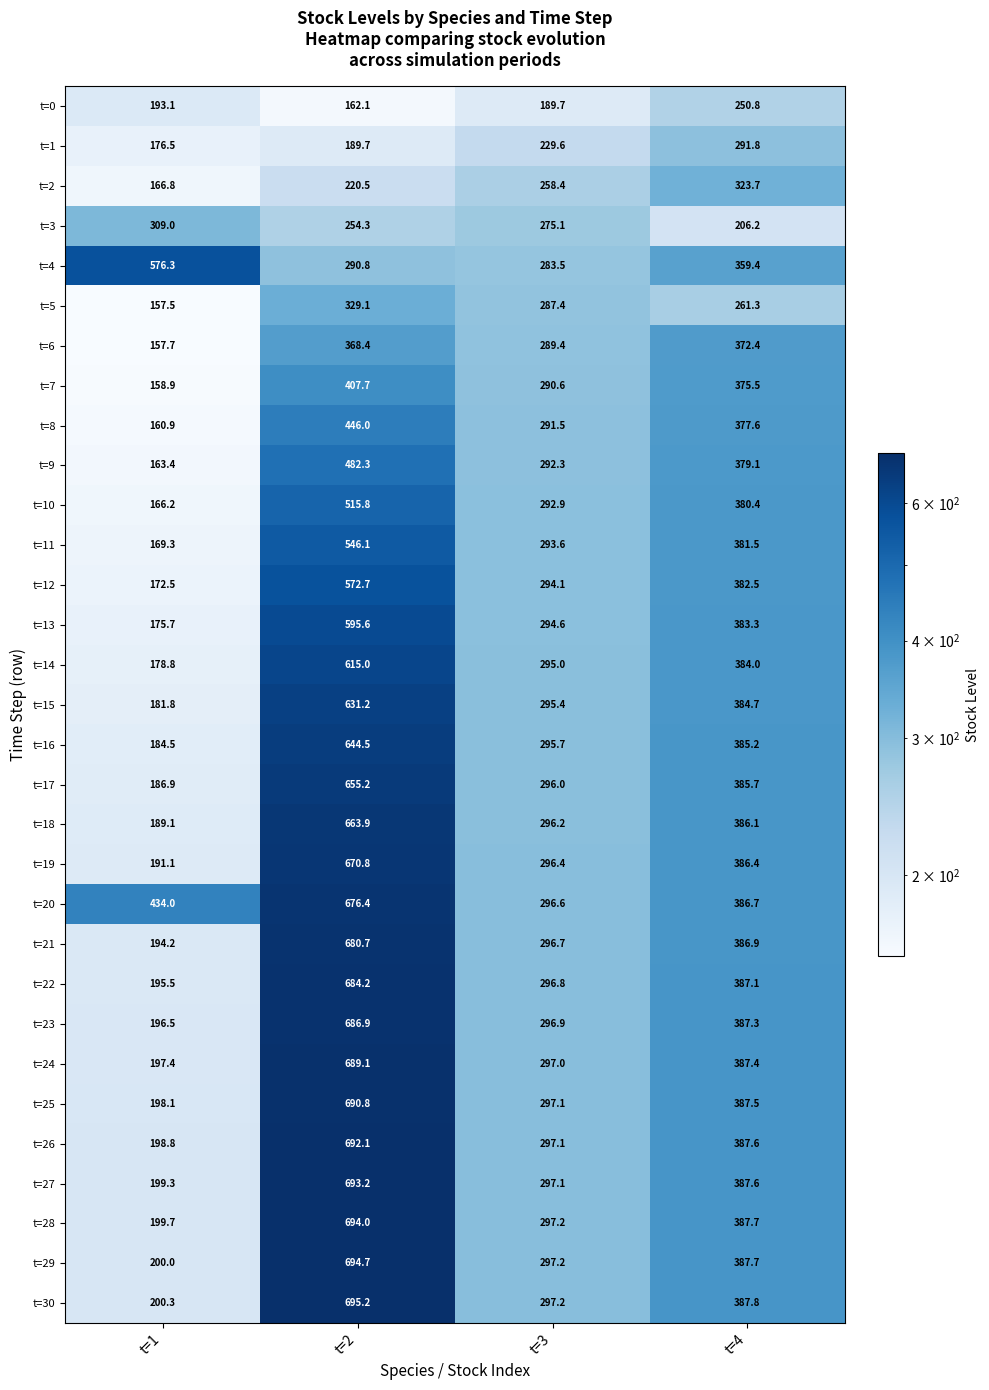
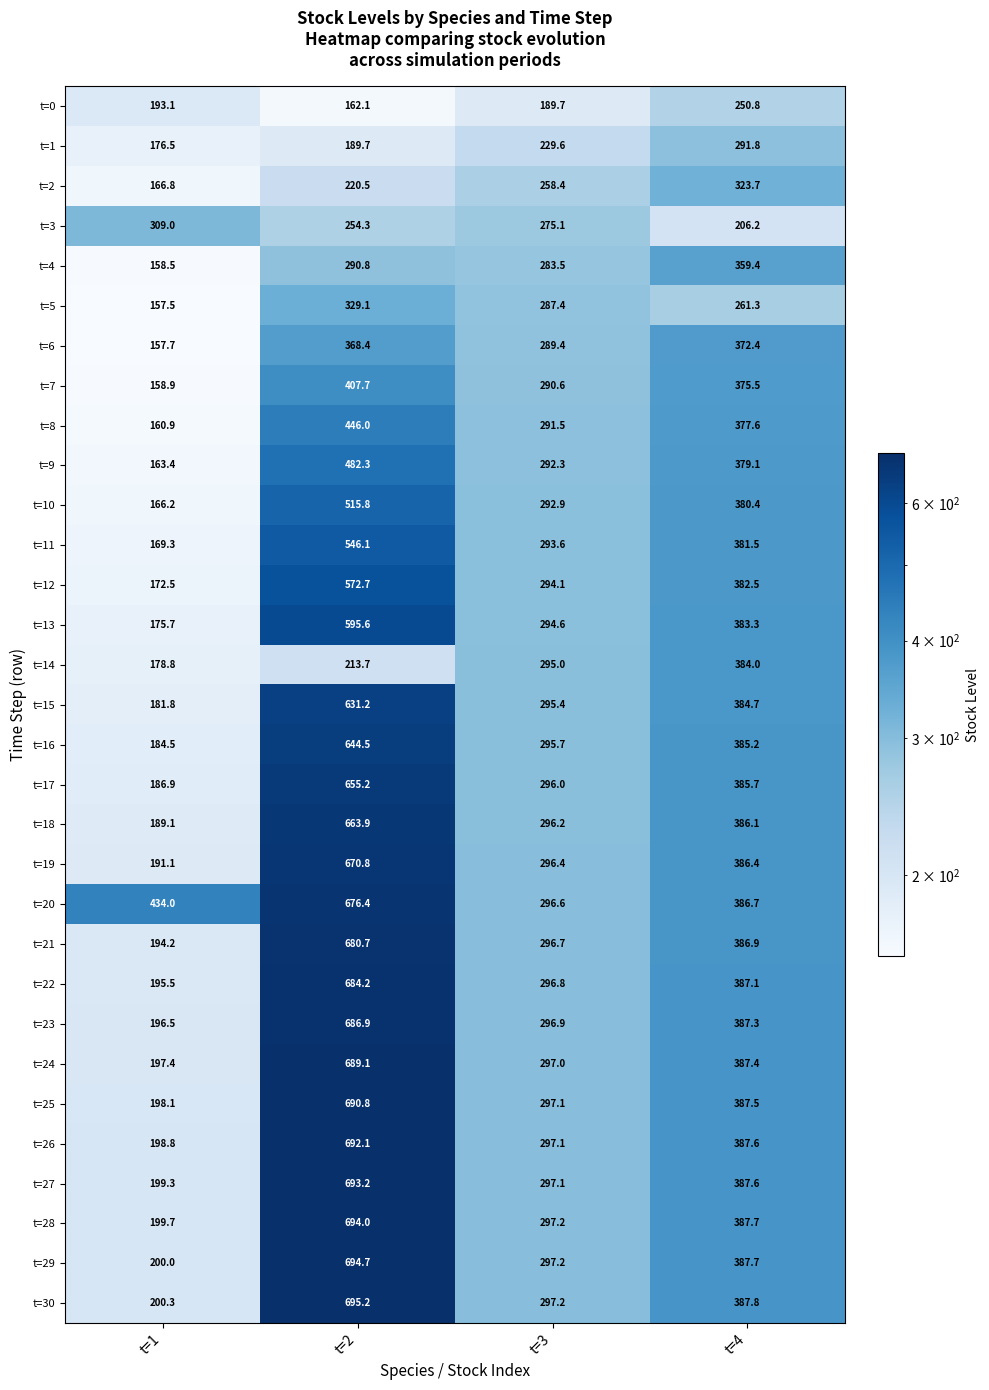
t=4, t=1: 576.3 -> 158.5
t=14, t=2: 615.0 -> 213.7
